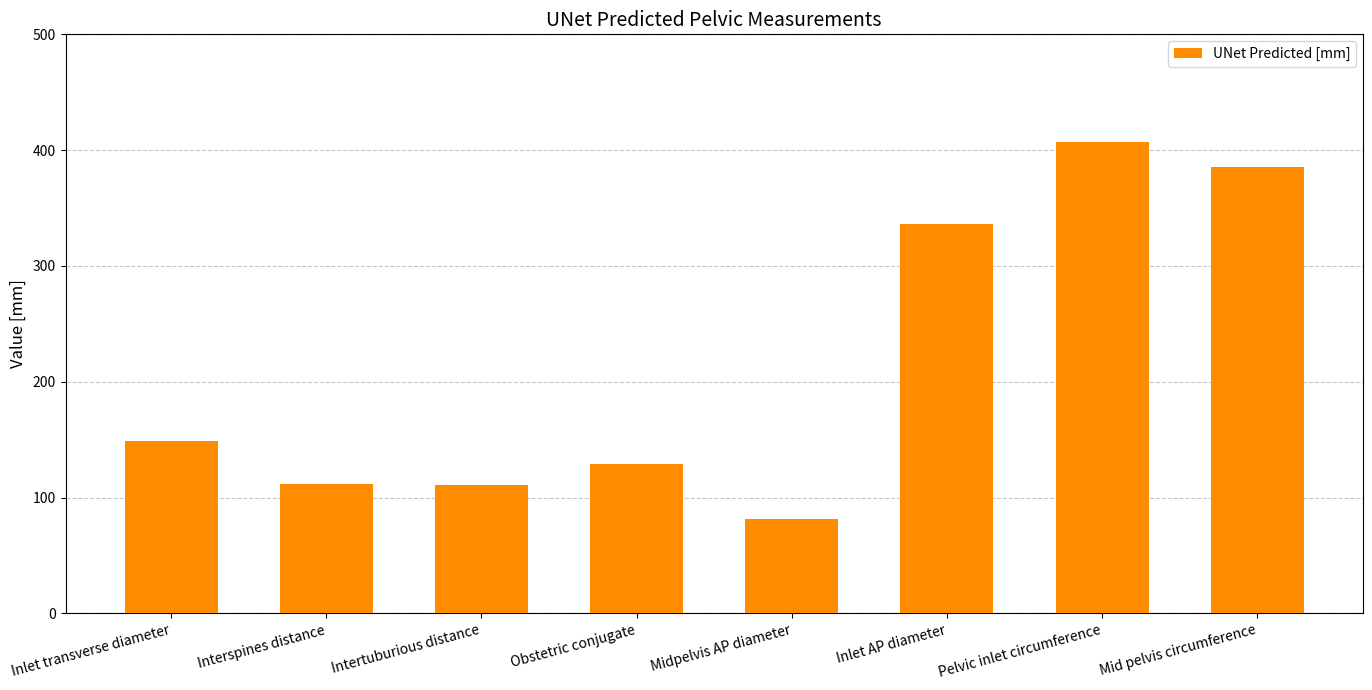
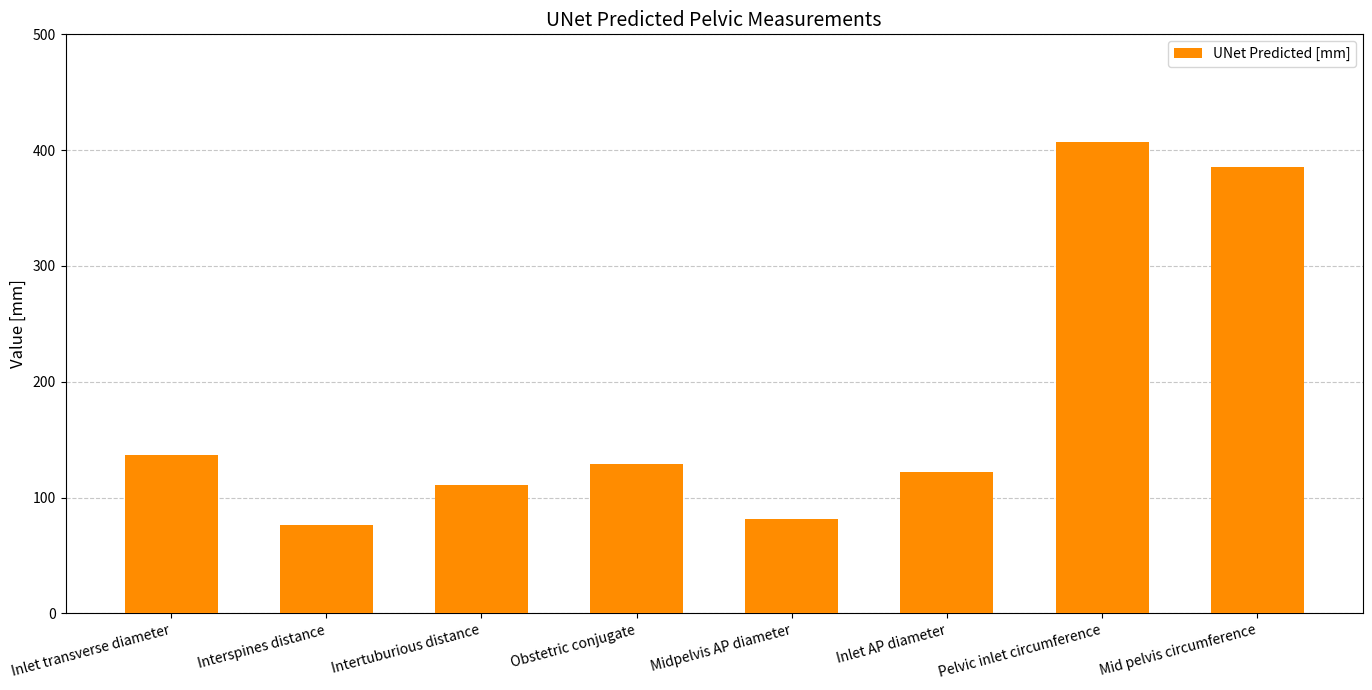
Inlet transverse diameter: 149 -> 137
Interspines distance: 112 -> 76
Inlet AP diameter: 336 -> 122
